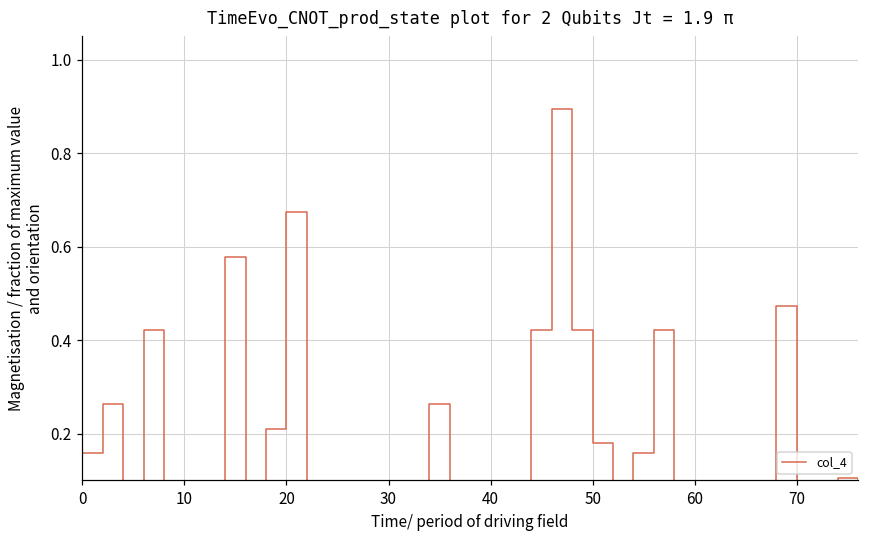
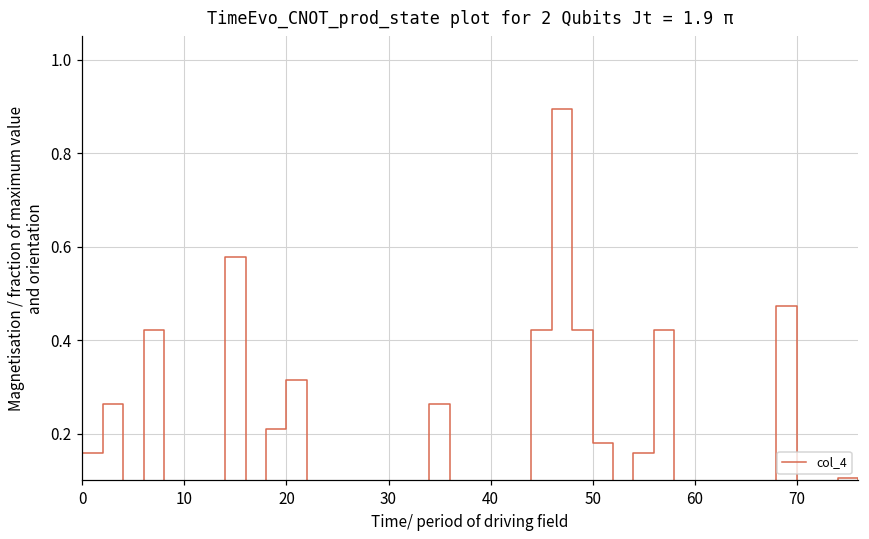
20: 0.67 -> 0.32
